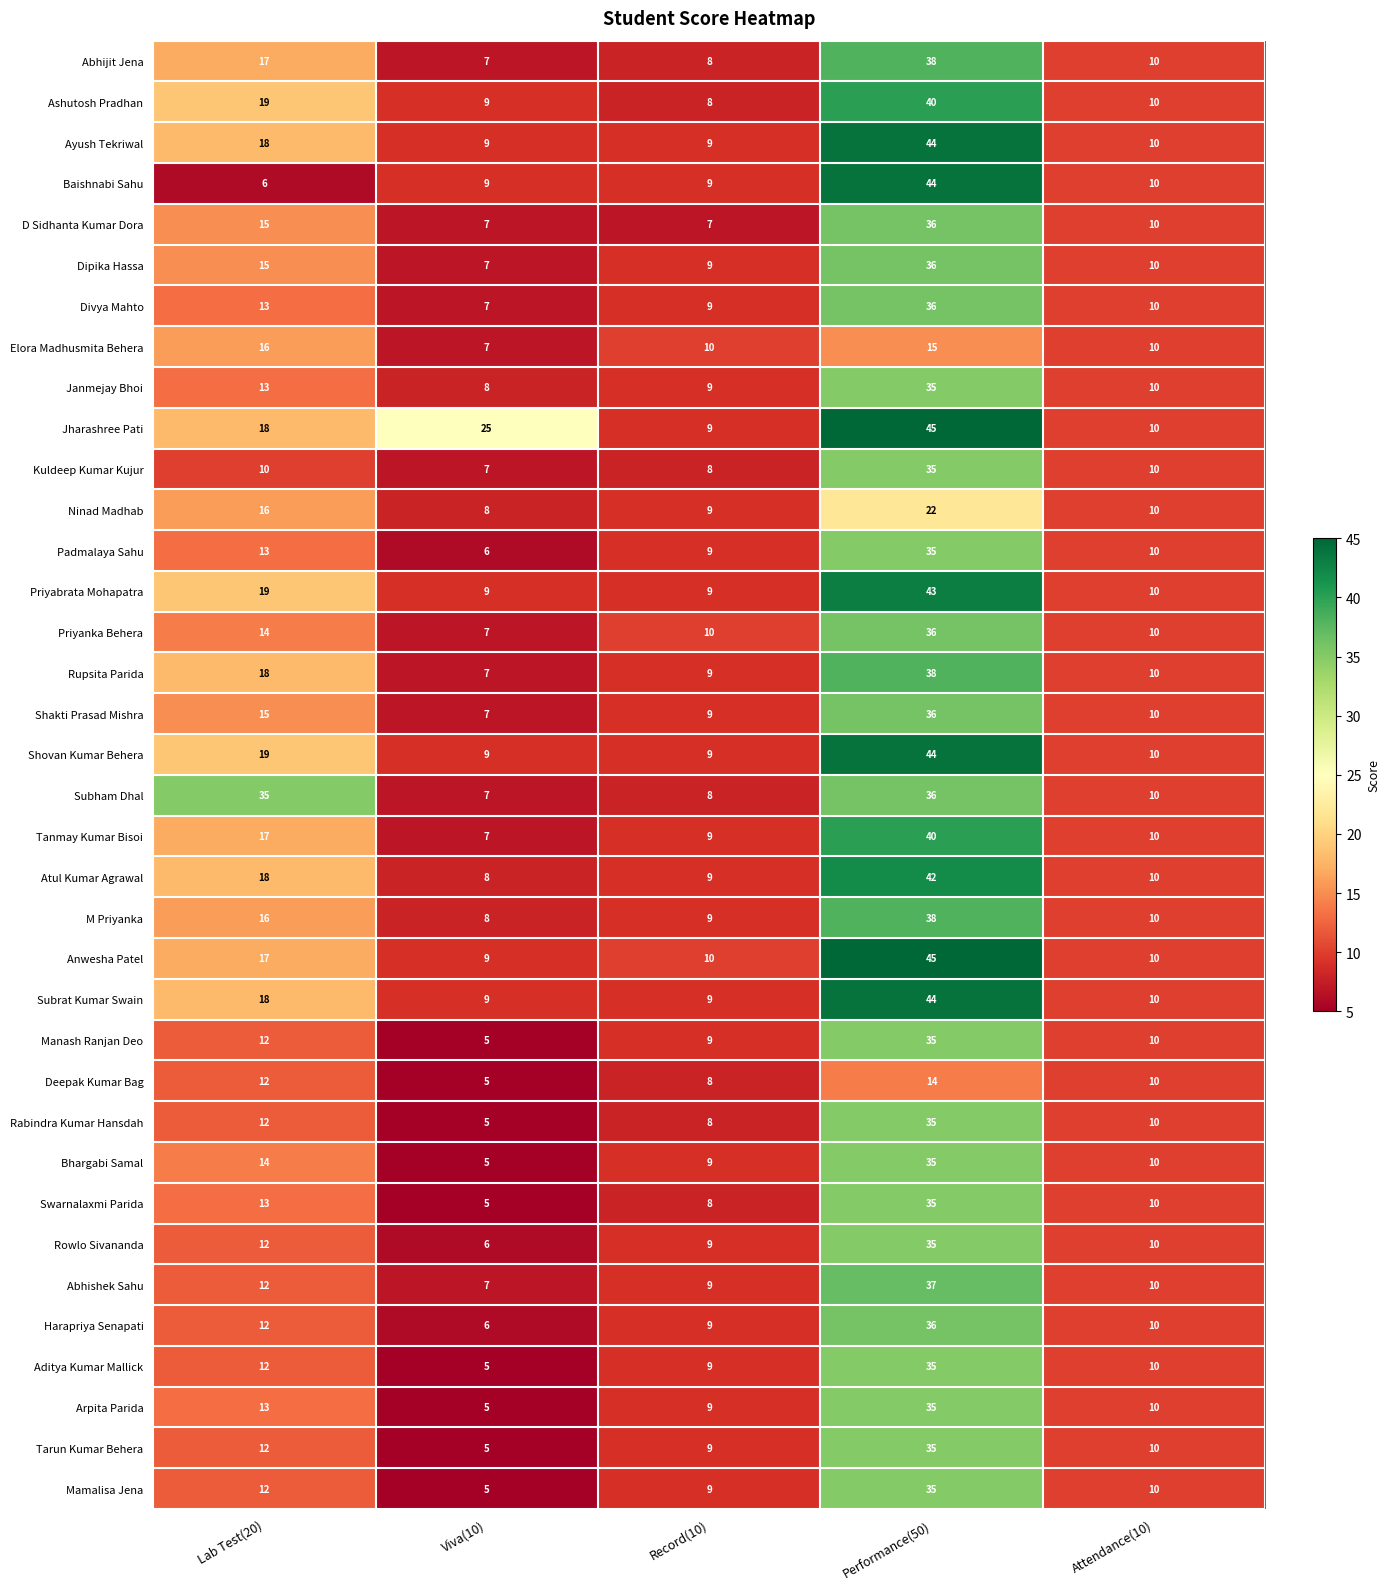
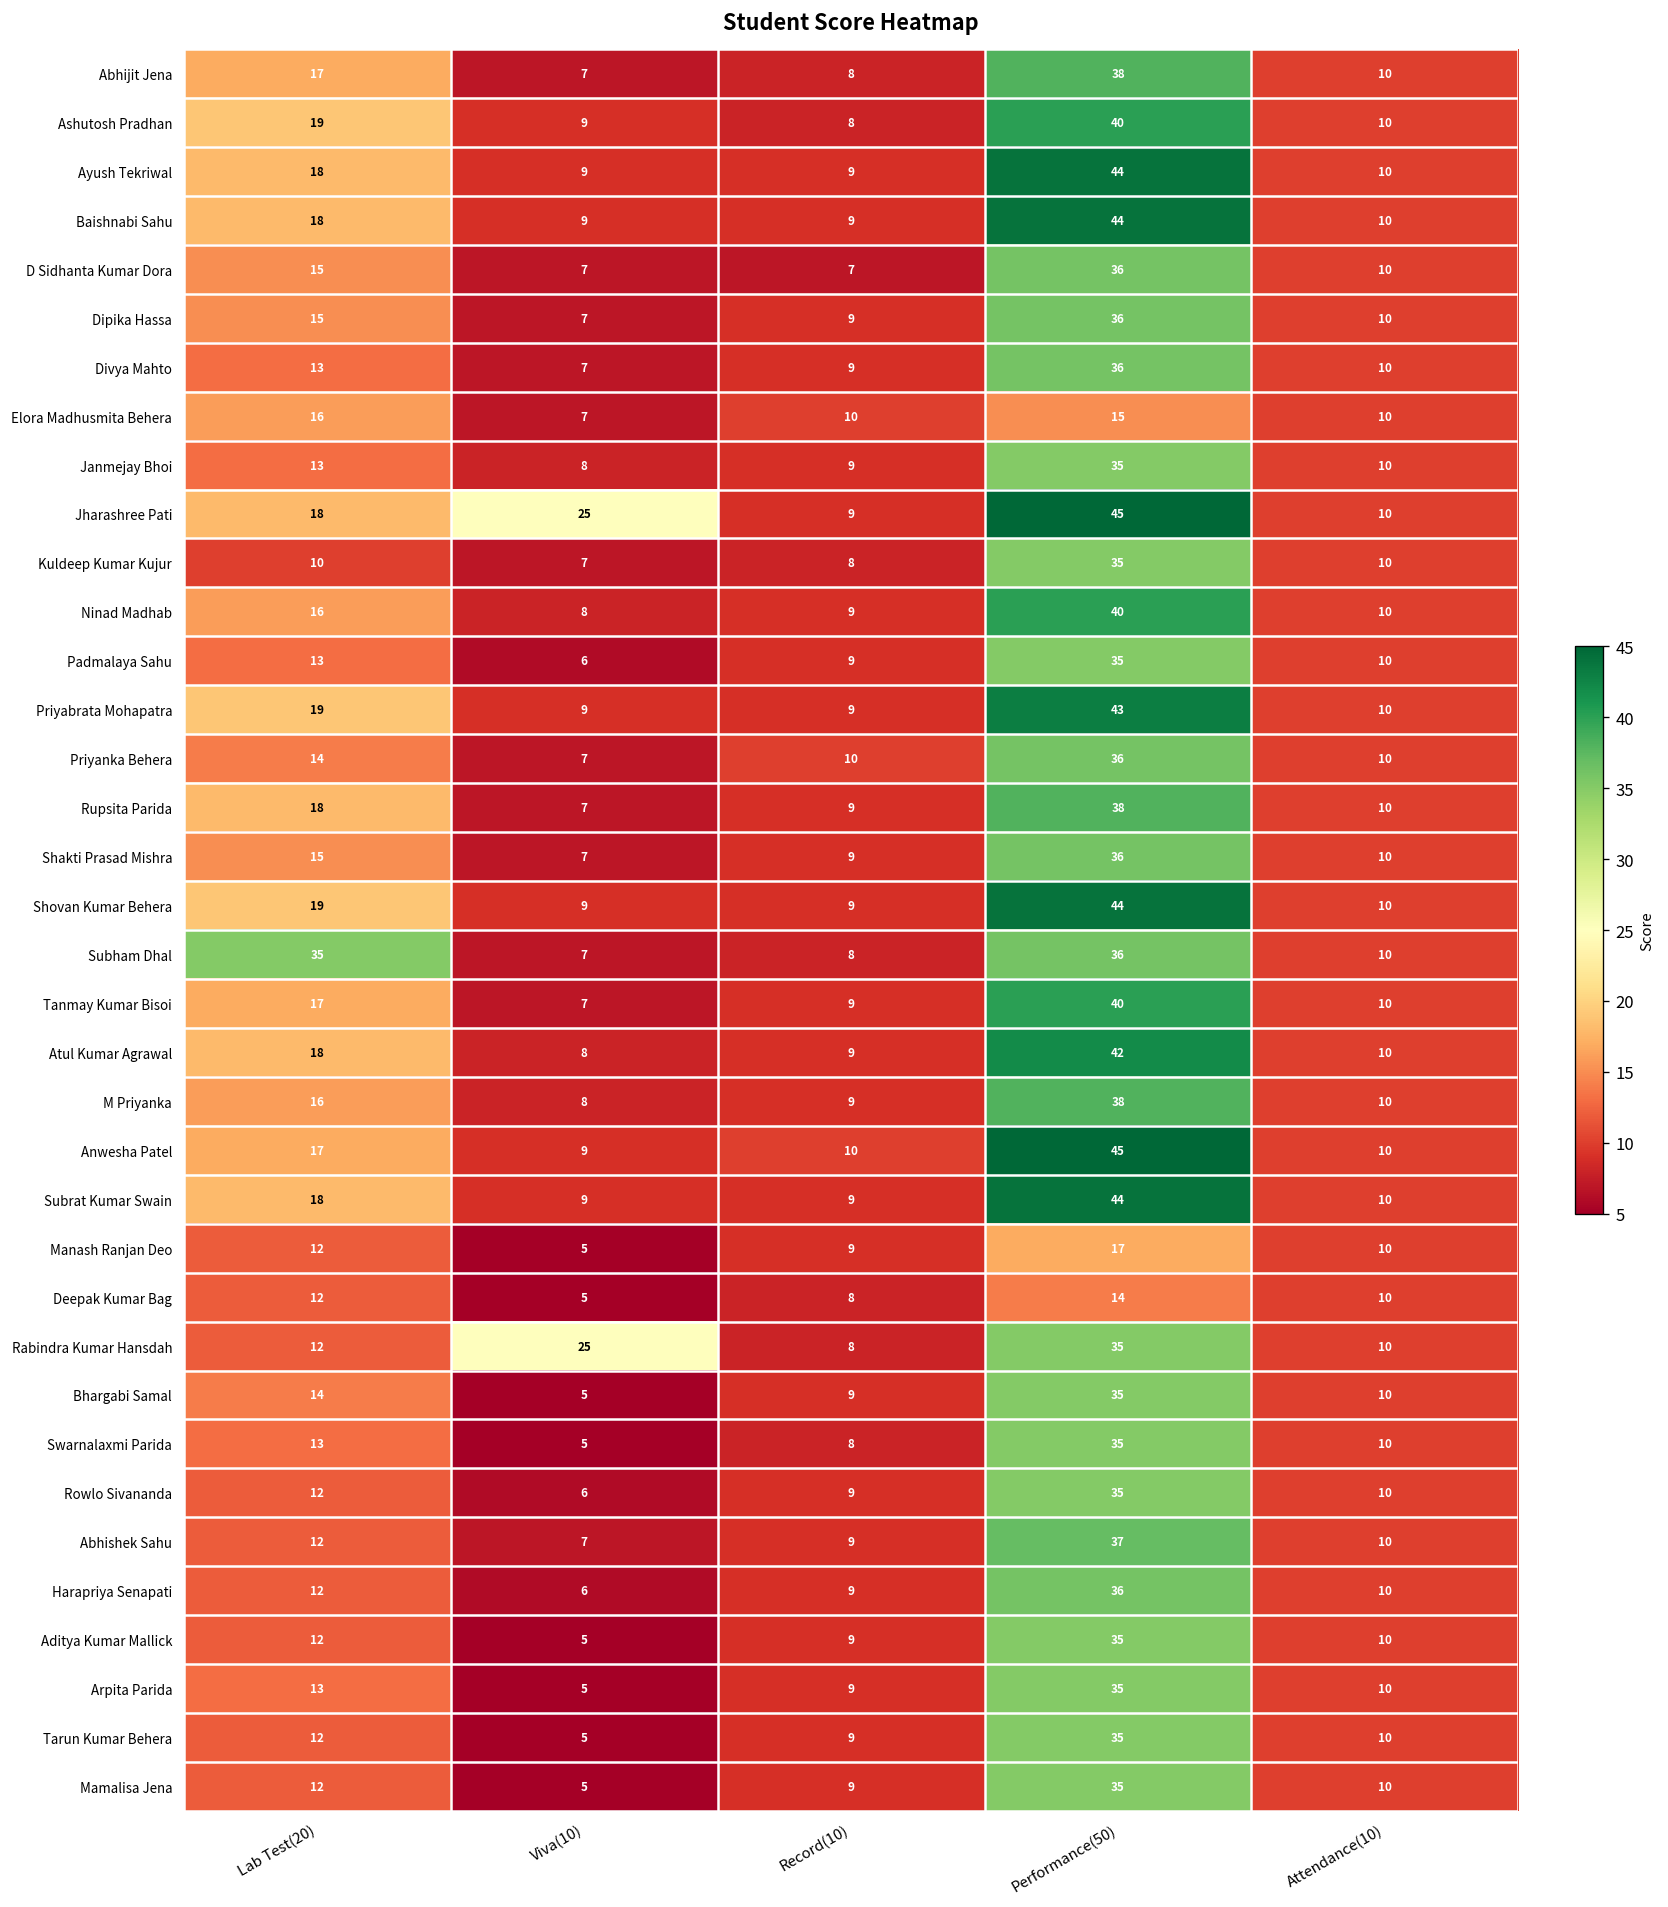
Baishnabi Sahu, Lab Test(20): 6 -> 18
Ninad Madhab, Performance(50): 22 -> 40
Manash Ranjan Deo, Performance(50): 35 -> 17
Rabindra Kumar Hansdah, Viva(10): 5 -> 25
